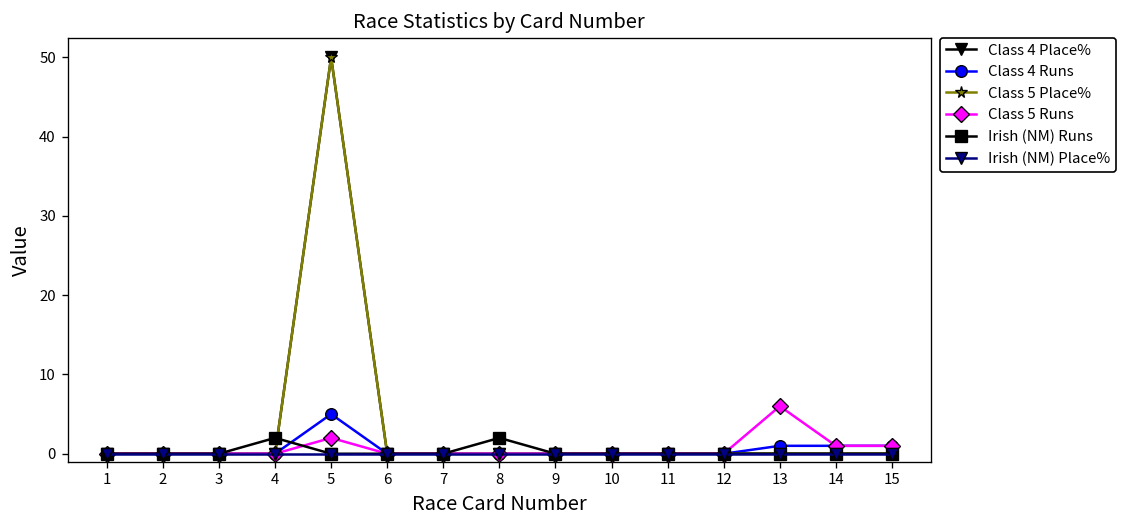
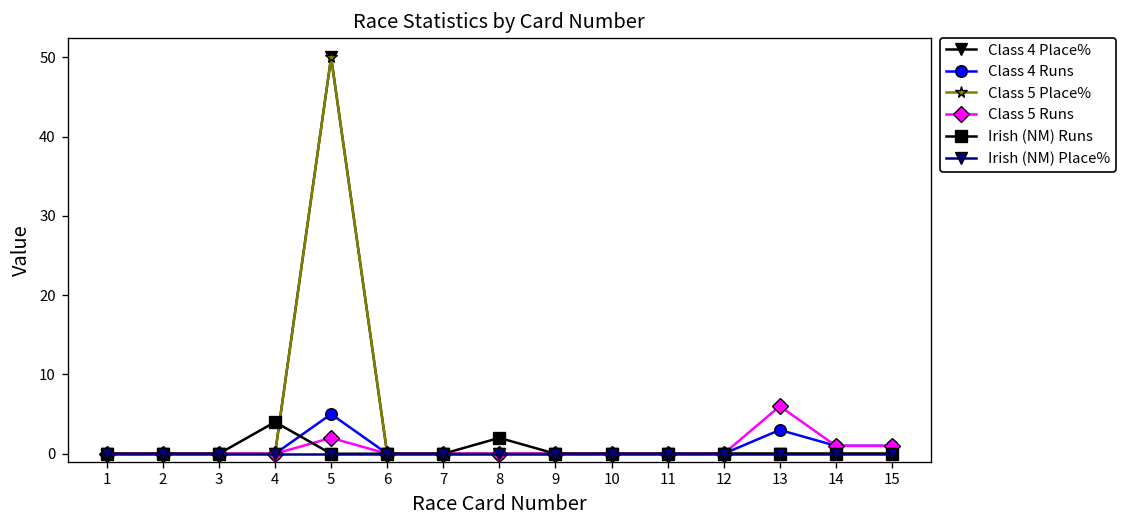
Irish (NM) Runs, 4: 2 -> 4
Class 4 Runs, 13: 1 -> 3
